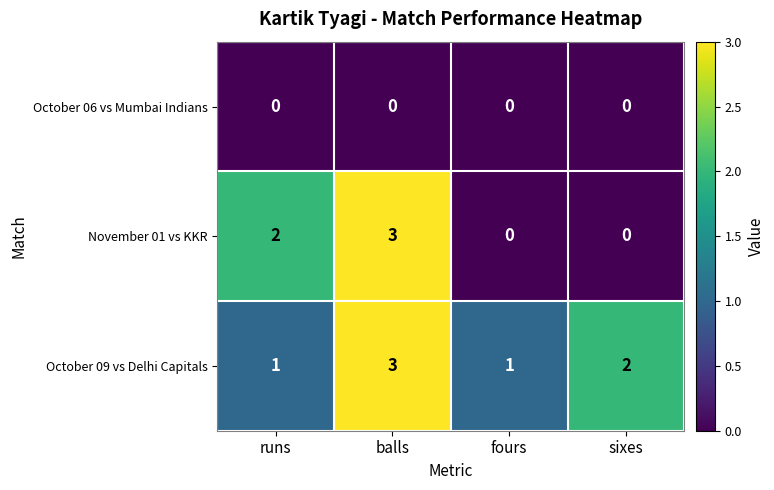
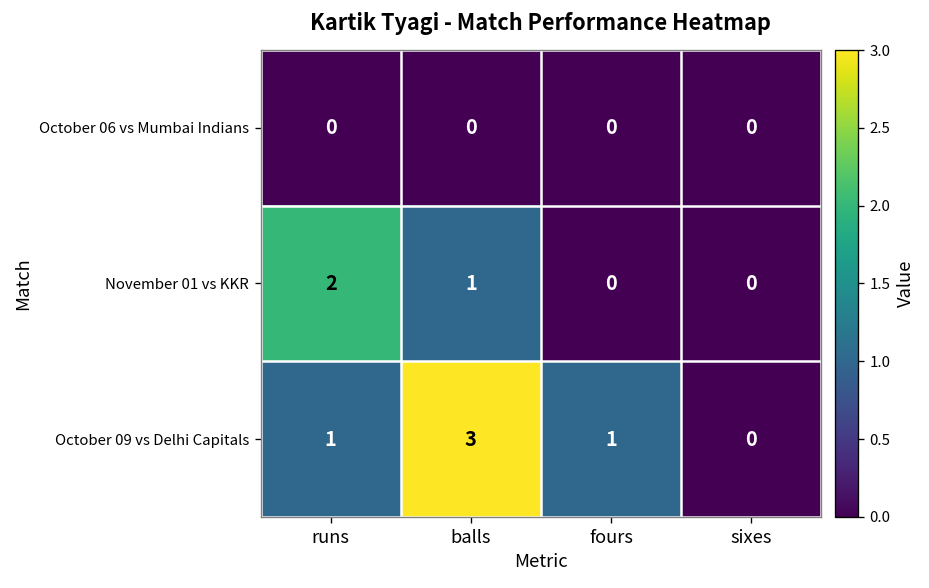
November 01 vs KKR, balls: 3 -> 1
October 09 vs Delhi Capitals, sixes: 2 -> 0
